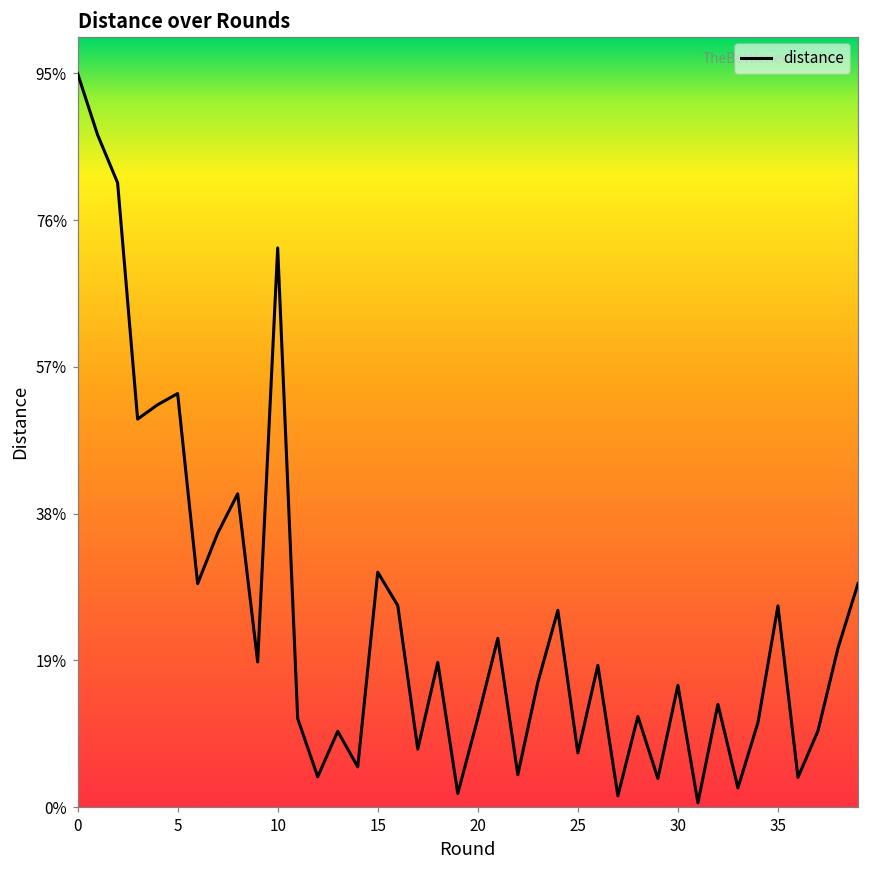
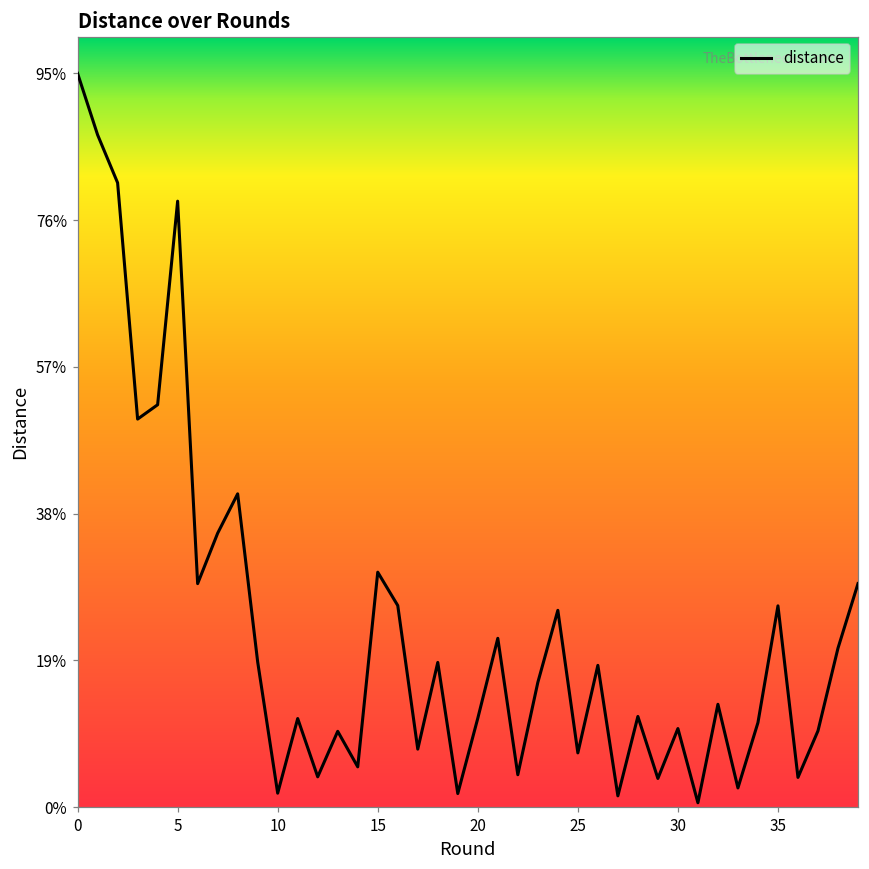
5: 54% -> 78%
10: 72% -> 2%
30: 16% -> 10%
